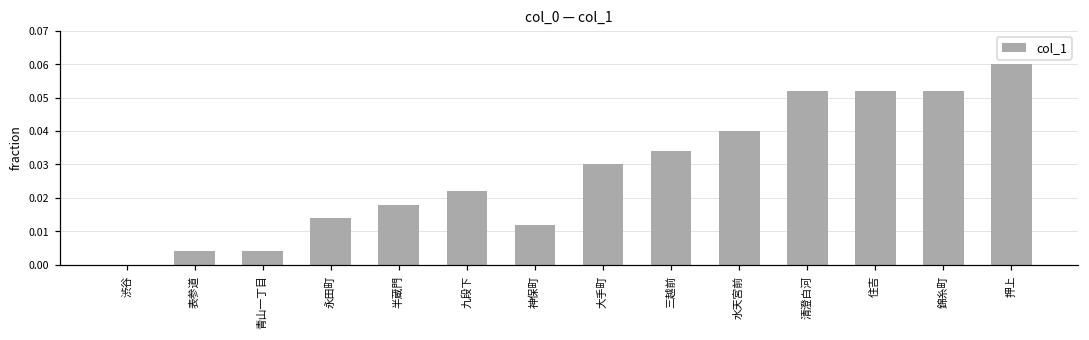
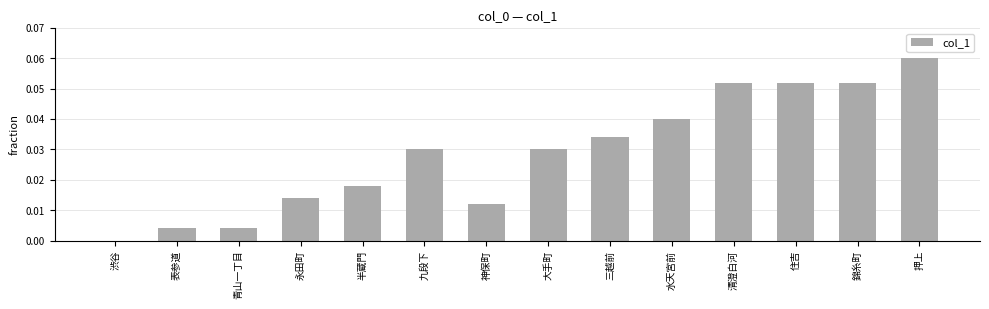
九段下: 0.022 -> 0.030
